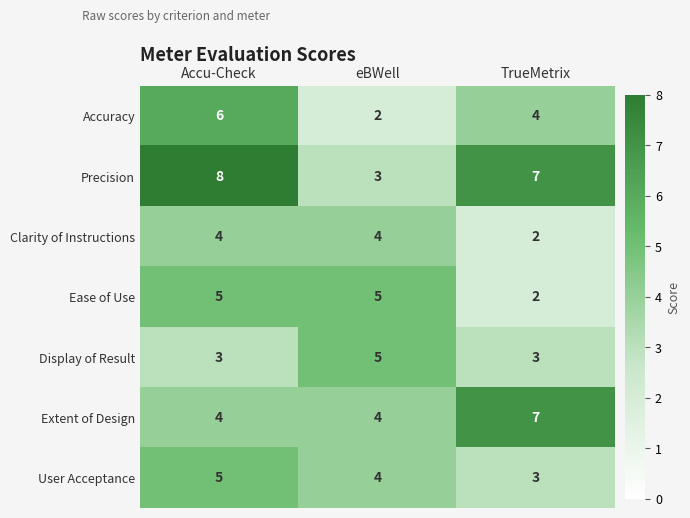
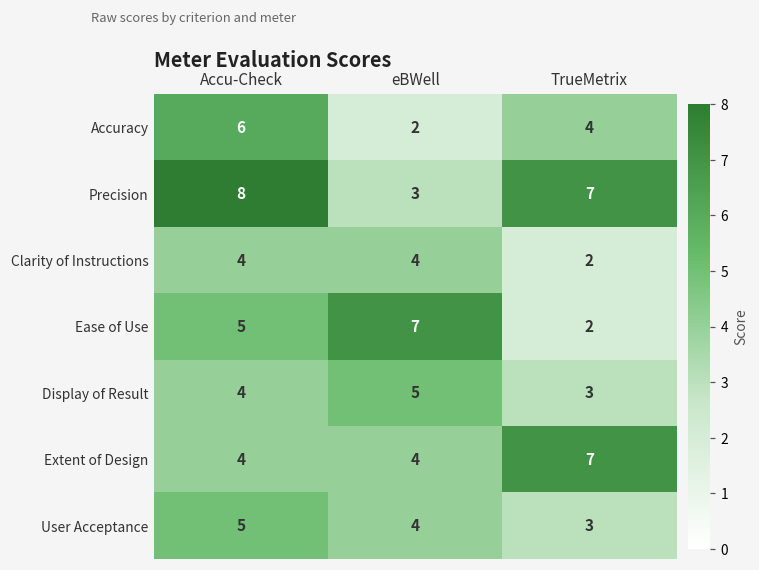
Ease of Use, eBWell: 5 -> 7
Display of Result, Accu-Check: 3 -> 4
